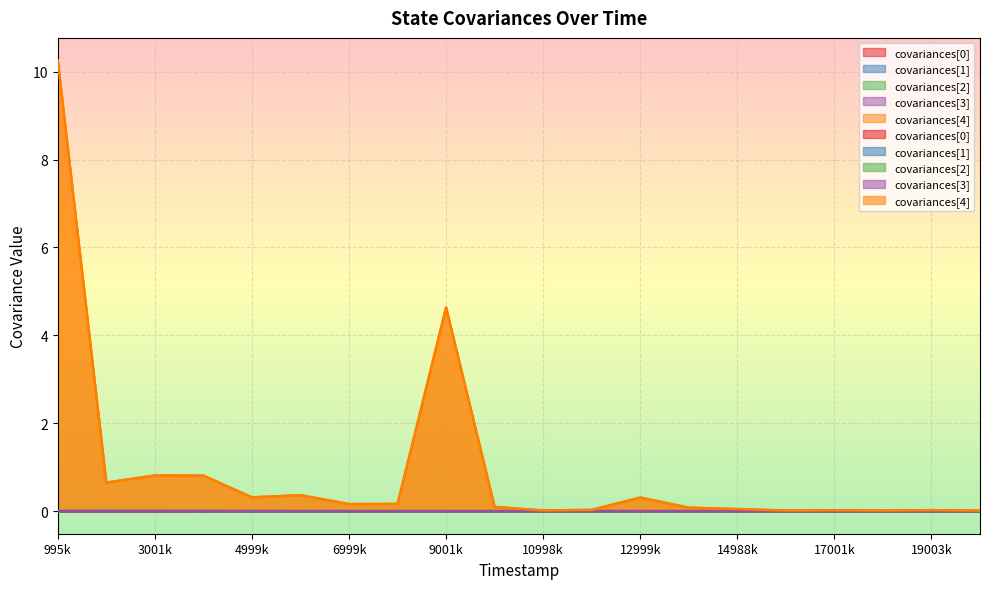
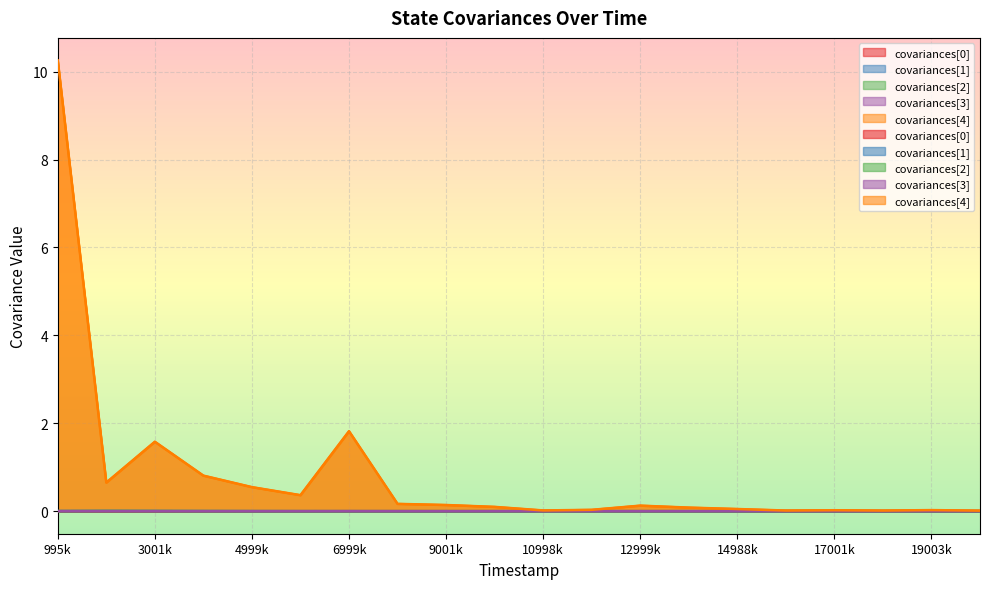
covariances[4], 3001k: 0.8 -> 1.6
covariances[4], 4999k: 0.3 -> 0.5
covariances[4], 6999k: 0.2 -> 1.8
covariances[4], 9001k: 4.6 -> 0.1
covariances[4], 12999k: 0.3 -> 0.1
